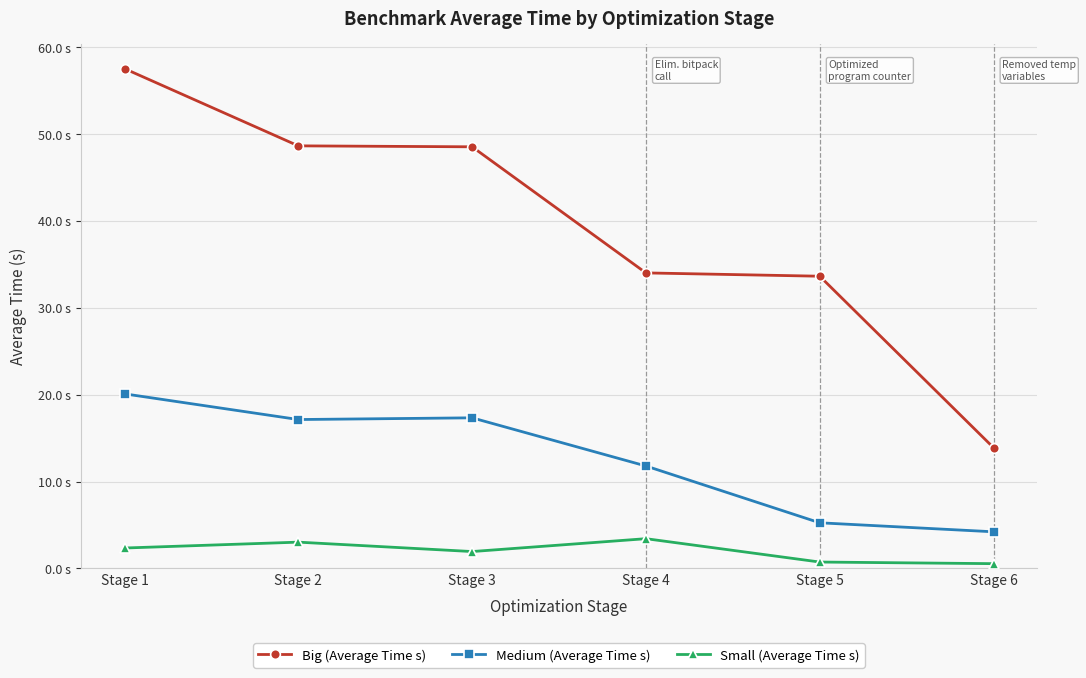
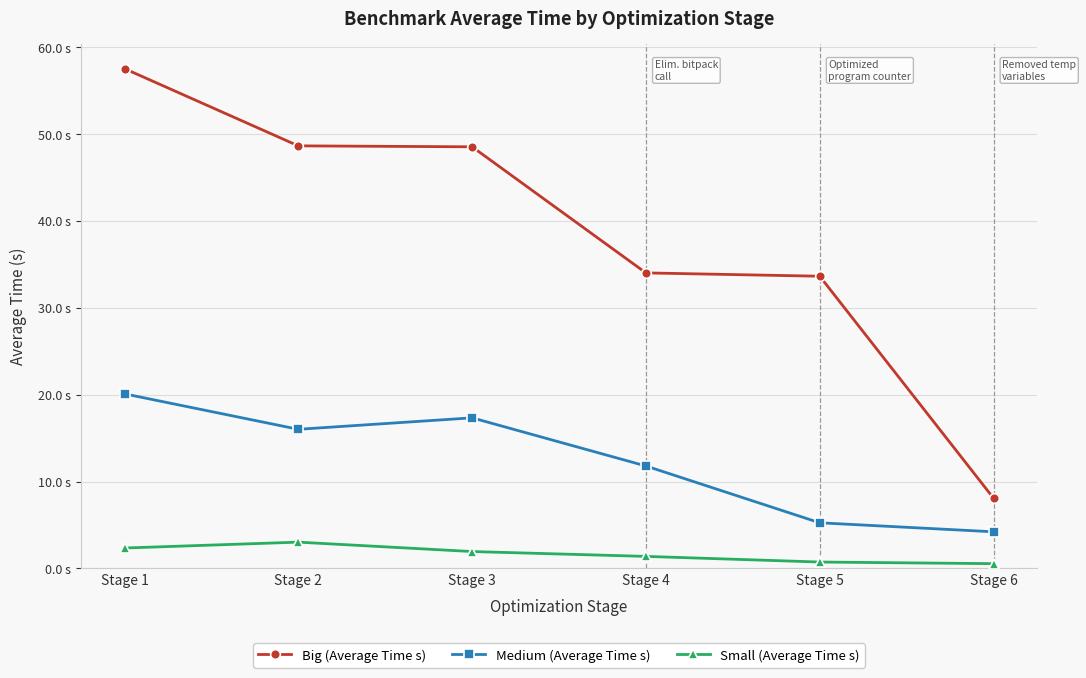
Medium (Average Time s), Stage 2: 17 s -> 16 s
Small (Average Time s), Stage 4: 3 s -> 1 s
Big (Average Time s), Stage 6: 14 s -> 8 s
